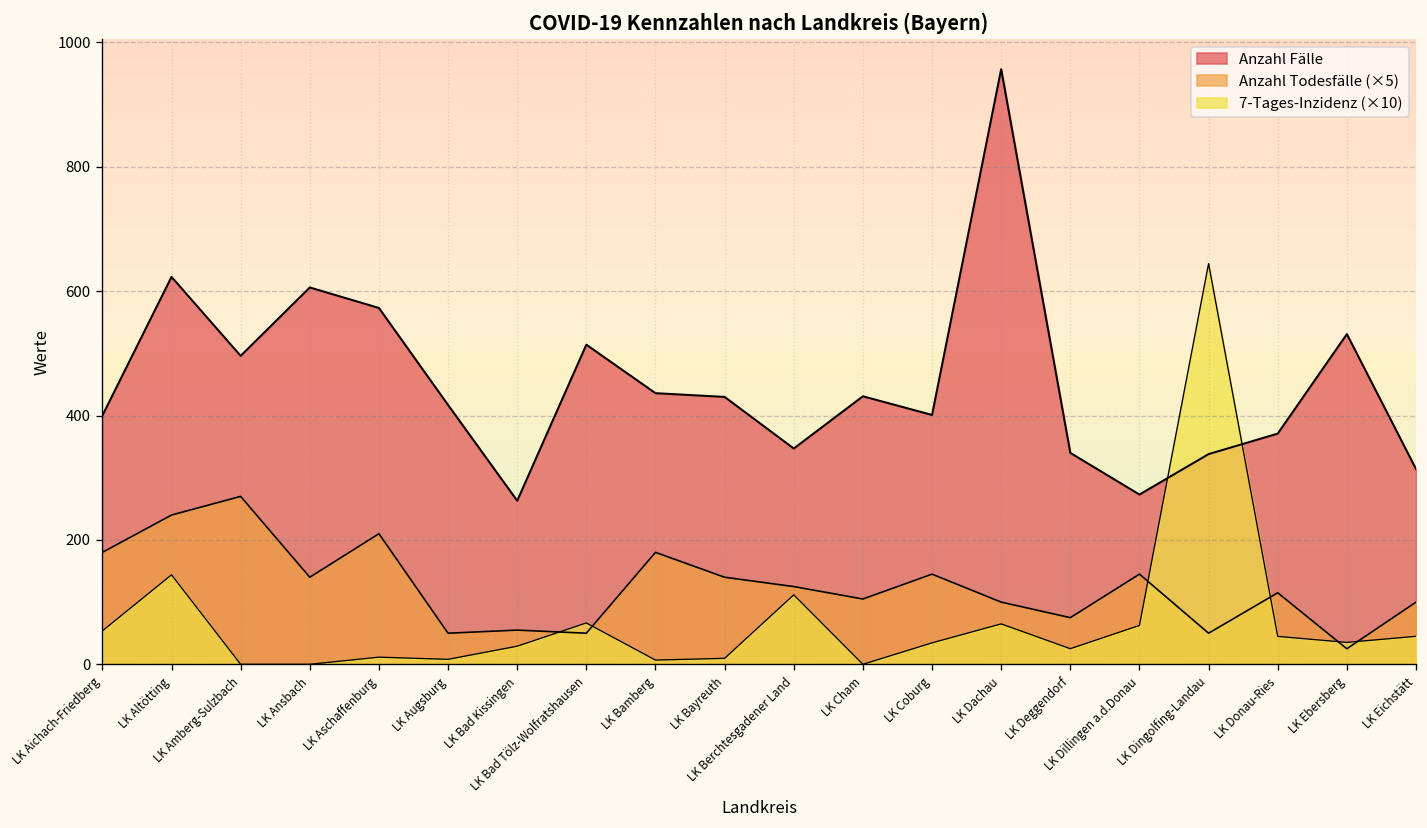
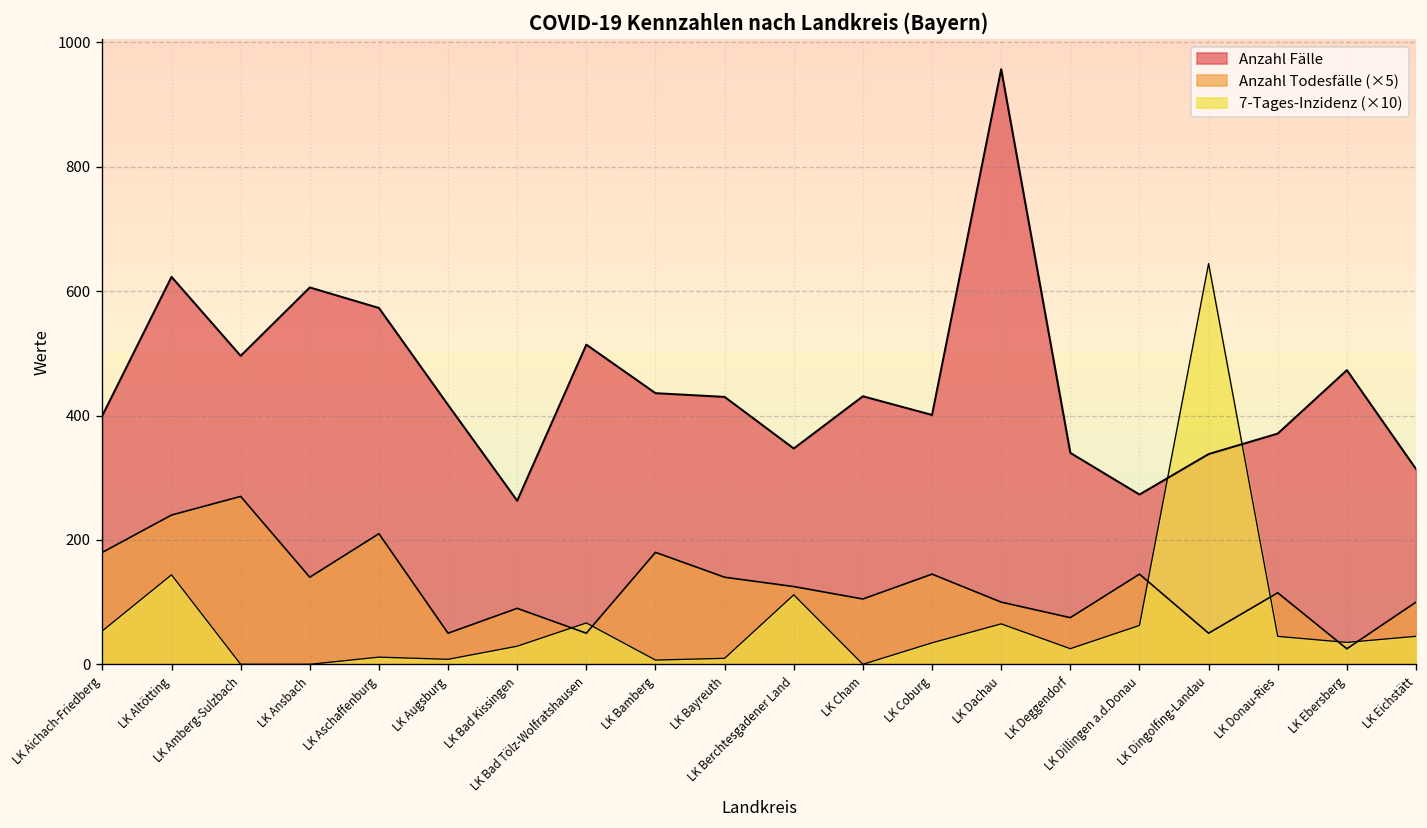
Anzahl Todesfälle (×5), LK Bad Kissingen: 60 -> 90
Anzahl Fälle, LK Ebersberg: 530 -> 470
